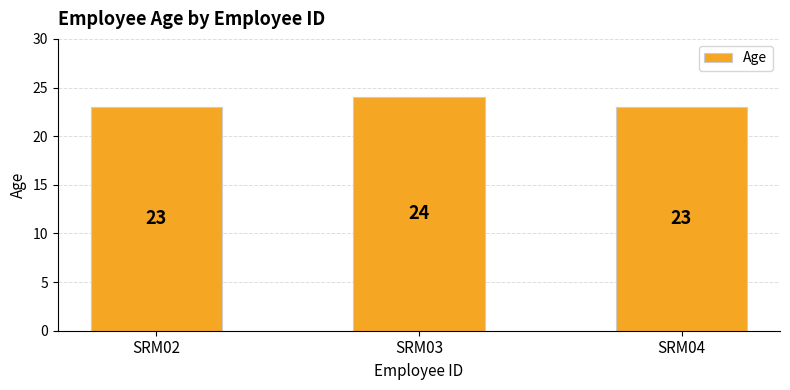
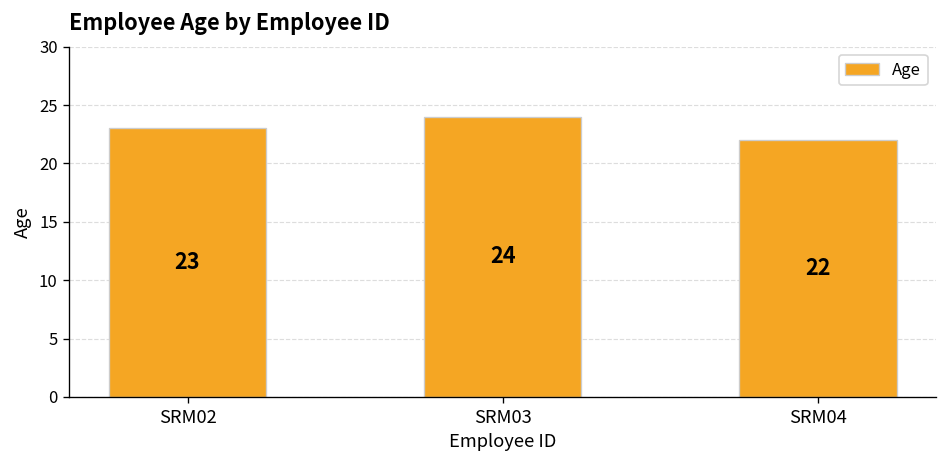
SRM04: 23 -> 22
